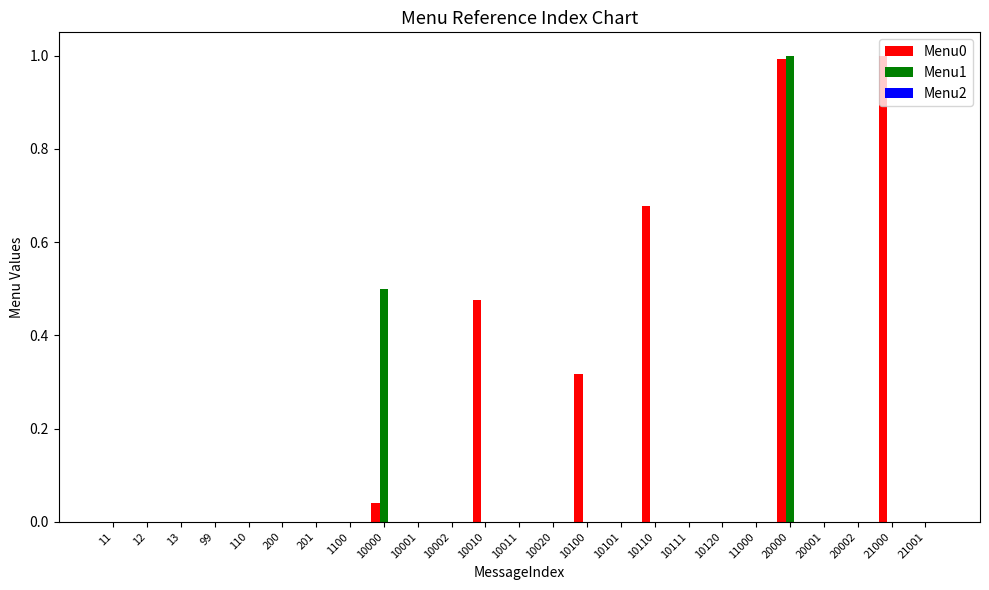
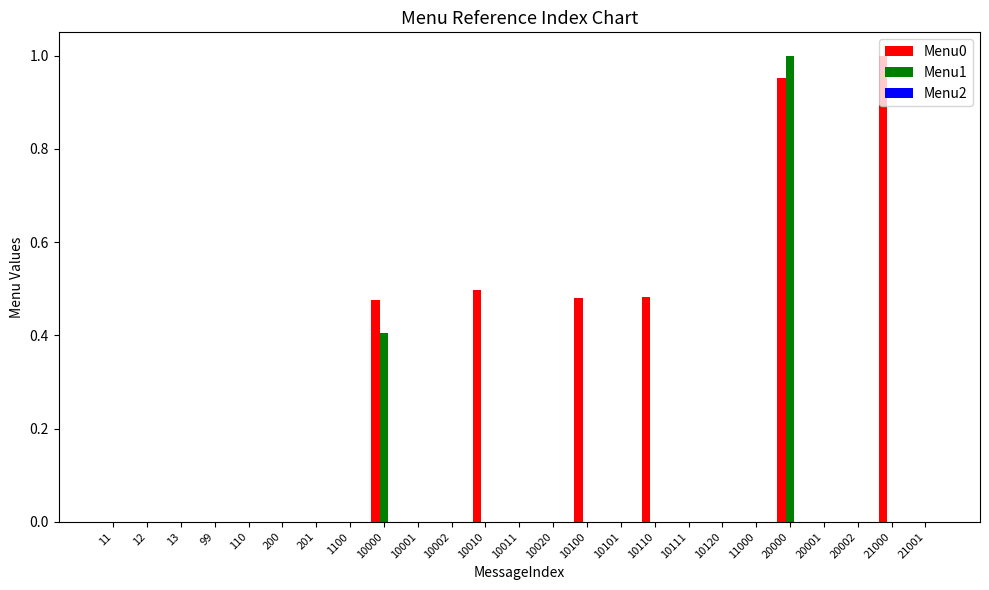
Menu0, 10000: 0.04 -> 0.48
Menu1, 10000: 0.50 -> 0.41
Menu0, 10010: 0.48 -> 0.50
Menu0, 10100: 0.32 -> 0.48
Menu0, 10110: 0.68 -> 0.48
Menu0, 20000: 0.99 -> 0.95
